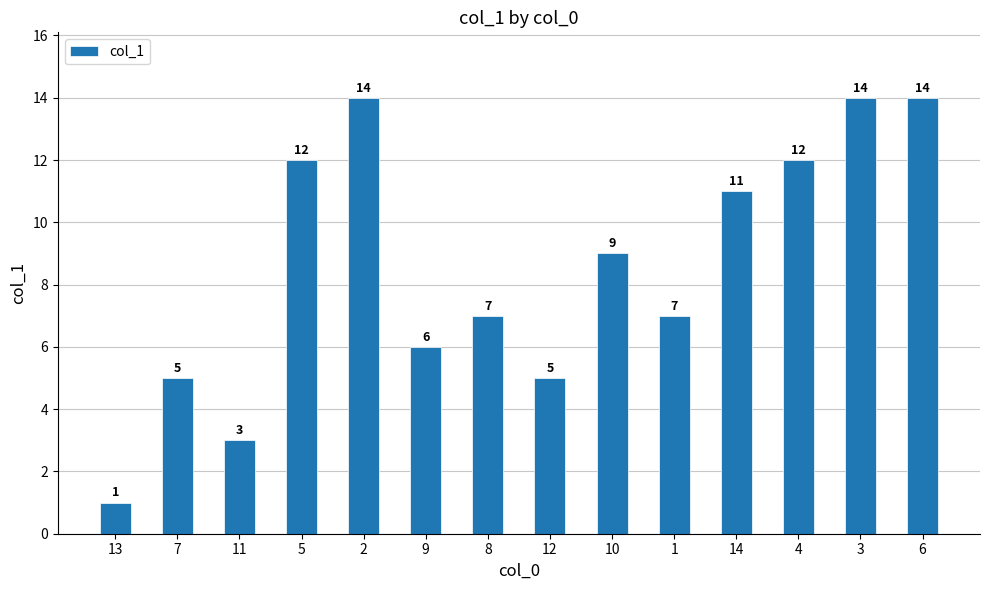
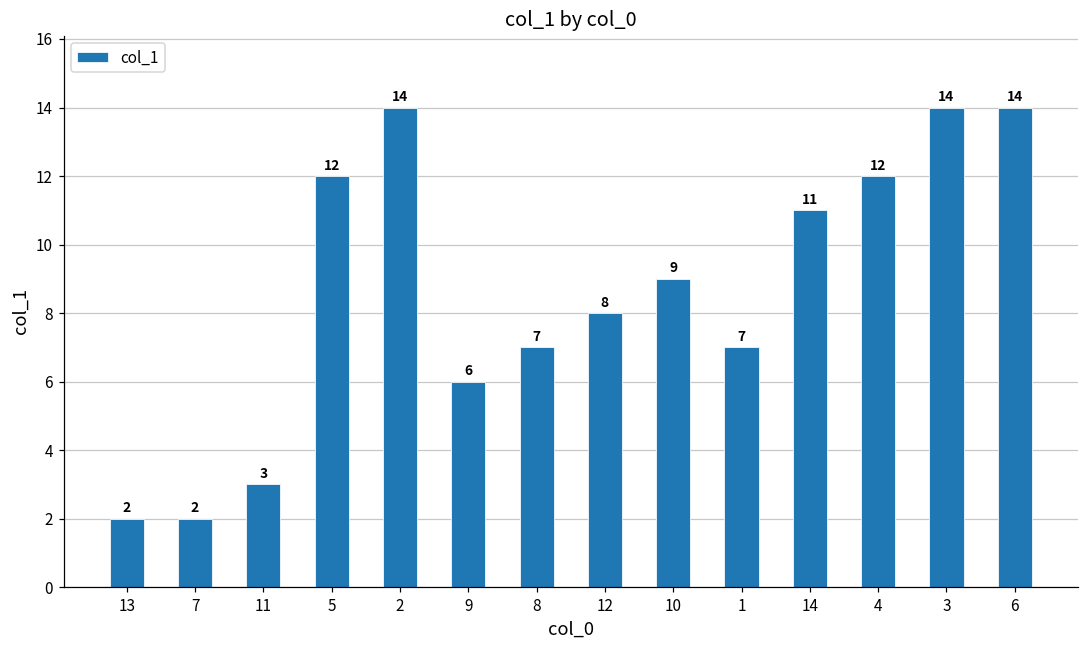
13: 1 -> 2
7: 5 -> 2
12: 5 -> 8
